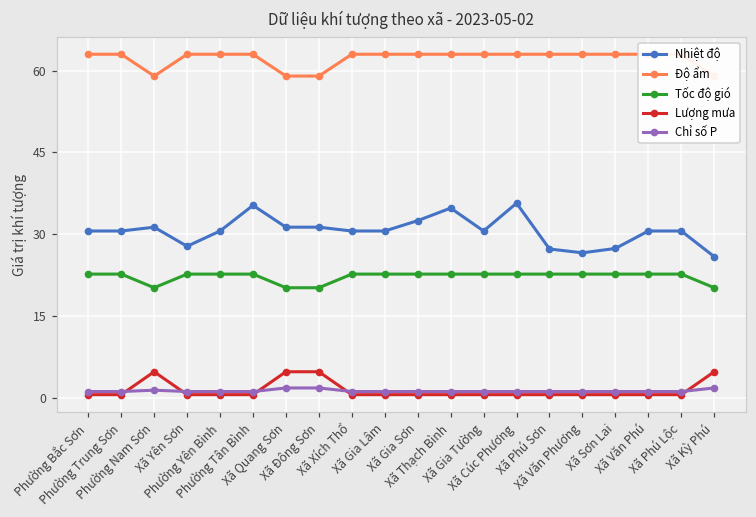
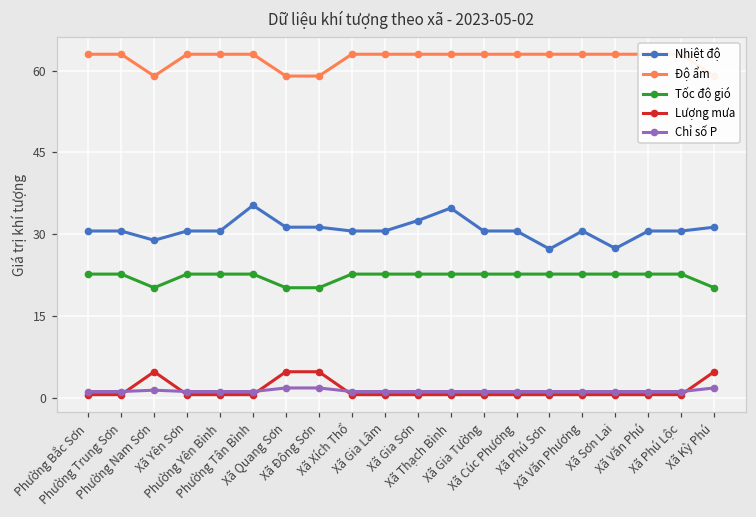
Nhiệt độ, Phường Nam Sơn: 31 -> 29
Nhiệt độ, Xã Yên Sơn: 28 -> 31
Nhiệt độ, Xã Cúc Phương: 36 -> 31
Nhiệt độ, Xã Văn Phương: 27 -> 31
Nhiệt độ, Xã Kỳ Phú: 26 -> 31
